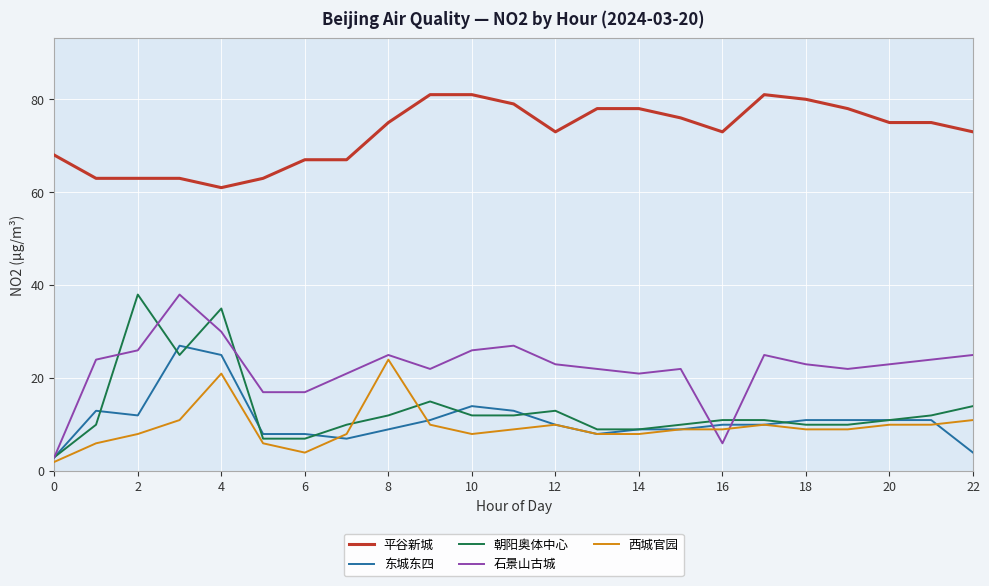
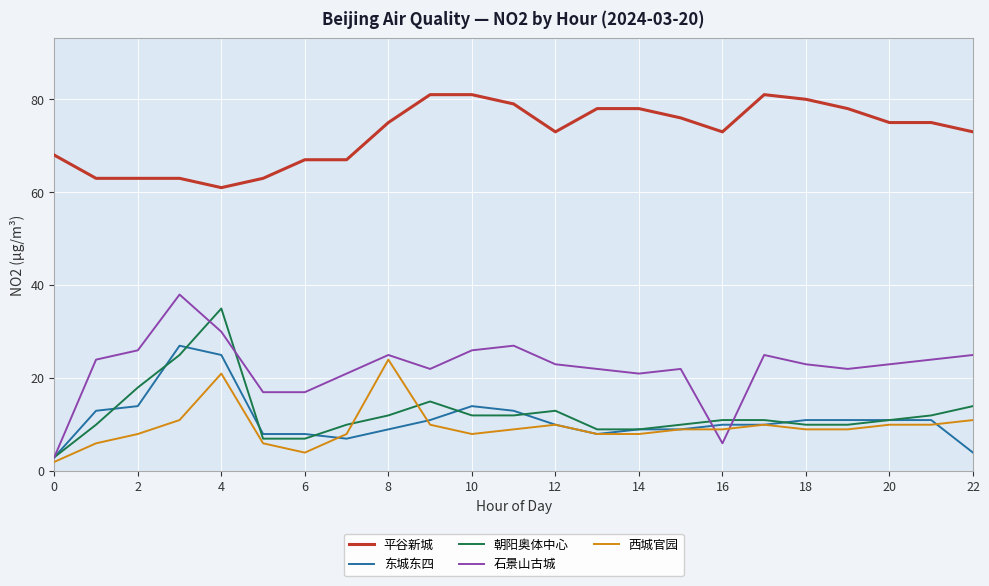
东城东四, 2: 12 -> 14
朝阳奥体中心, 2: 38 -> 18
